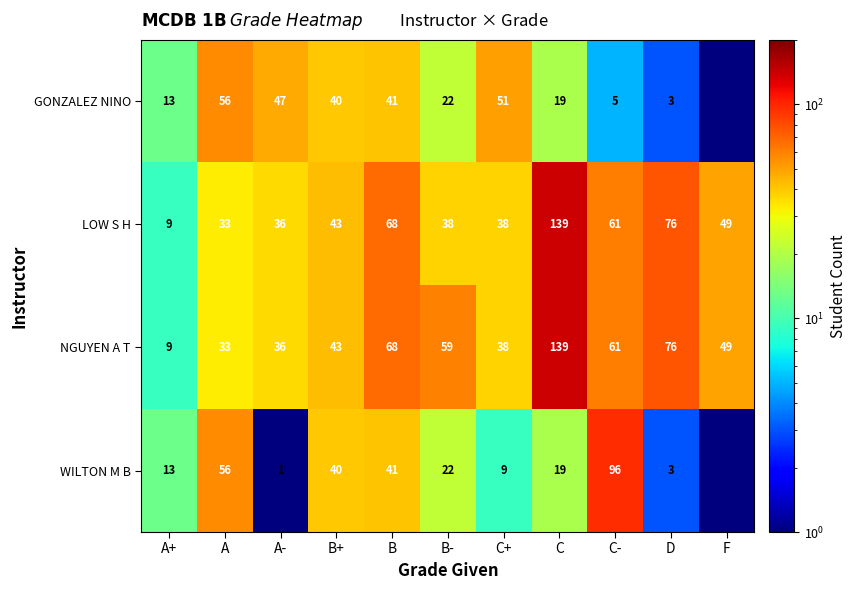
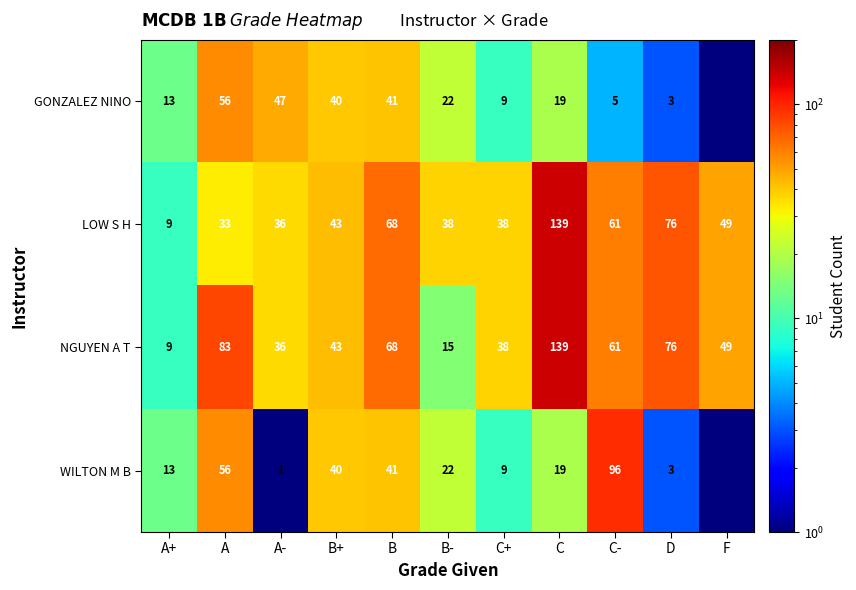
GONZALEZ NINO, C+: 51 -> 9
NGUYEN A T, A: 33 -> 83
NGUYEN A T, B-: 59 -> 15
